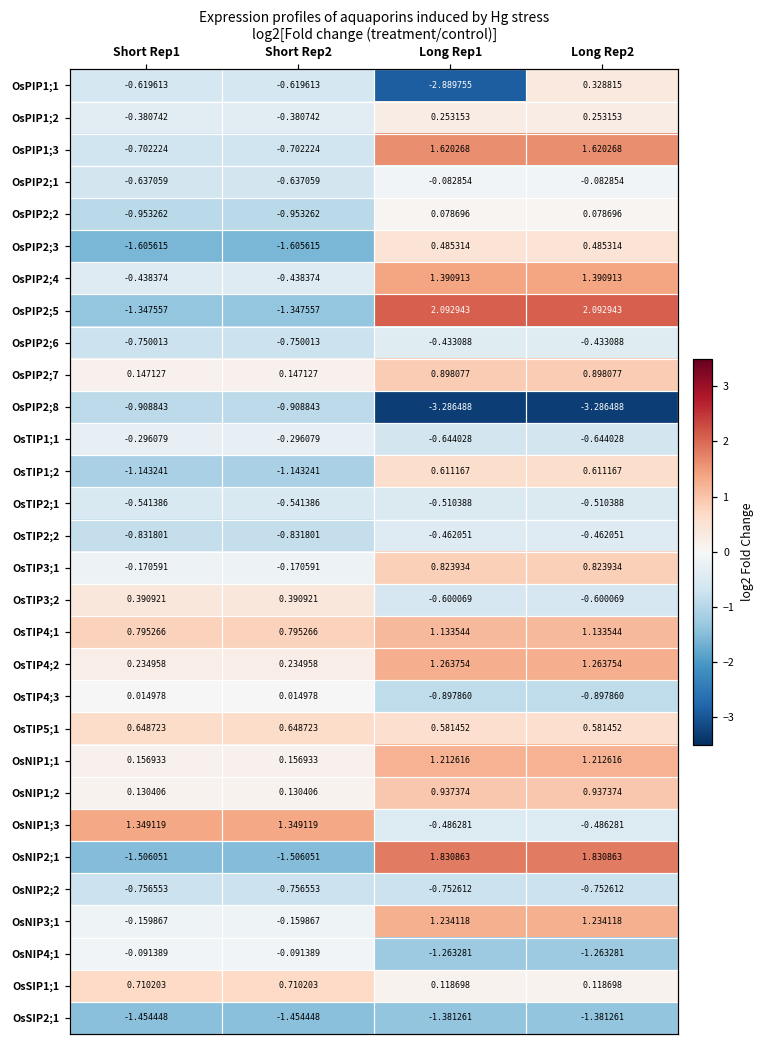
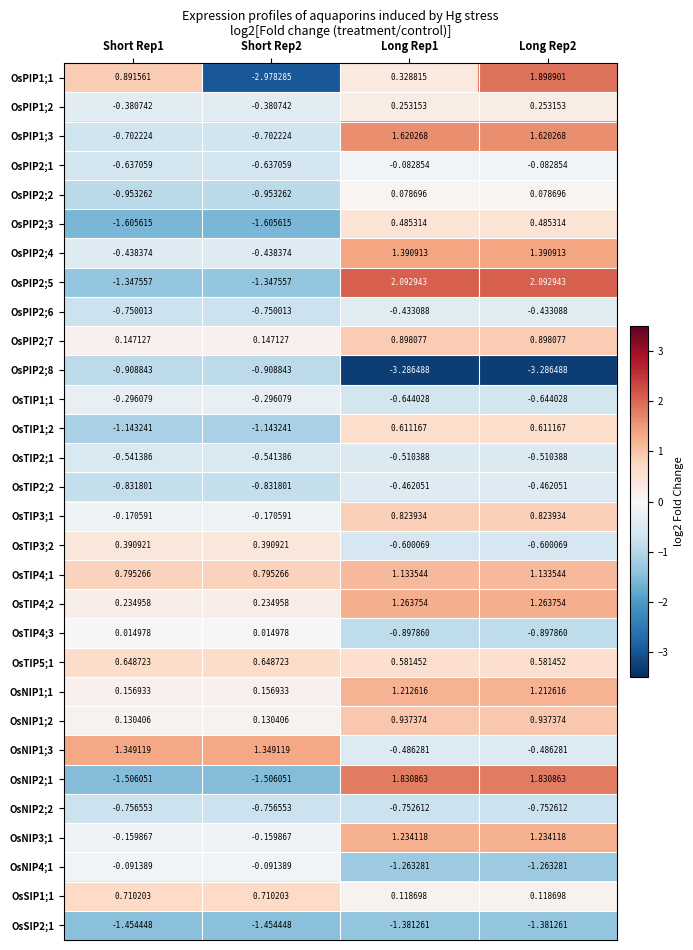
OsPIP1;1, Short Rep1: -0.619613 -> 0.891561
OsPIP1;1, Short Rep2: -0.619613 -> -2.978285
OsPIP1;1, Long Rep1: -2.889755 -> 0.328815
OsPIP1;1, Long Rep2: 0.328815 -> 1.898901
